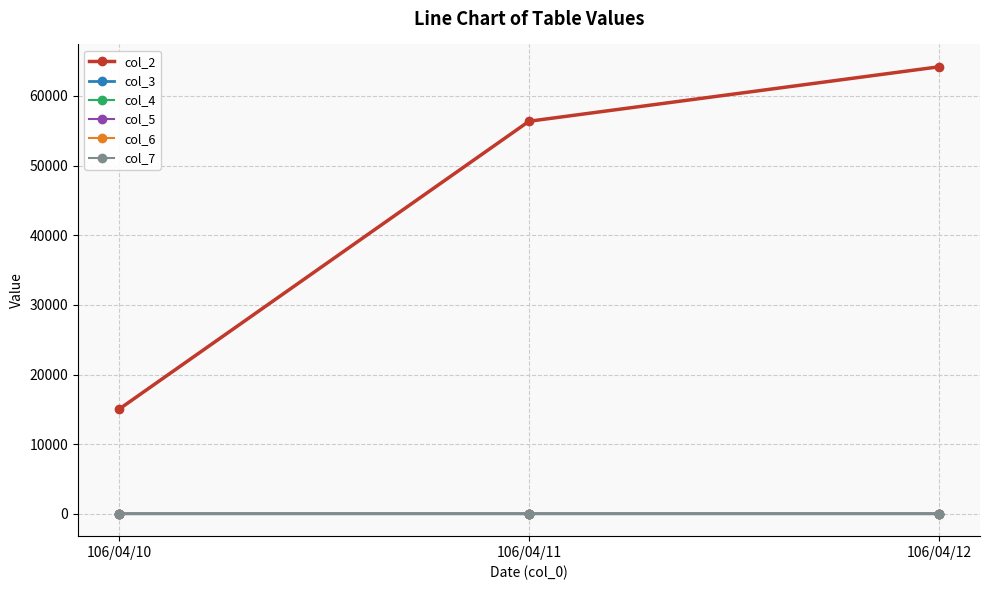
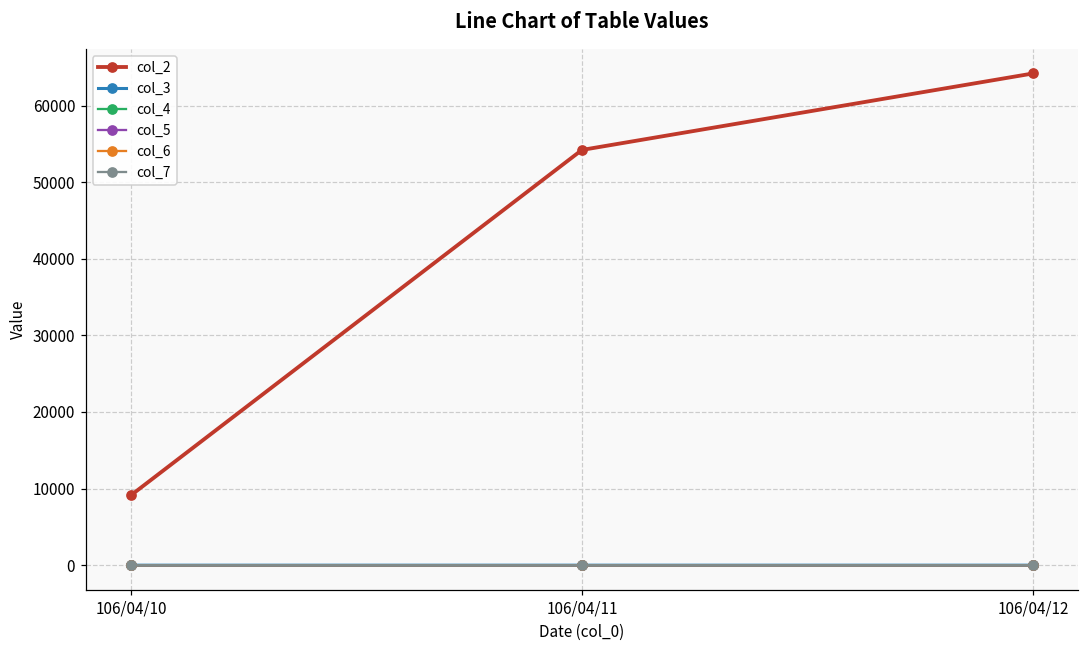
col_2, 106/04/10: 15000 -> 9000
col_2, 106/04/11: 56000 -> 54000
